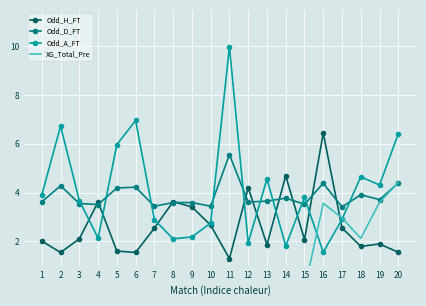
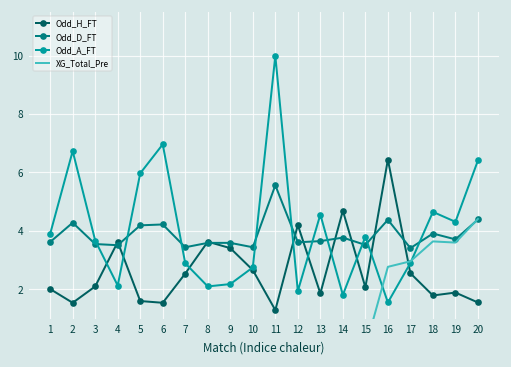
XG_Total_Pre, 16: 3.6 -> 2.8
XG_Total_Pre, 18: 2.1 -> 3.6
